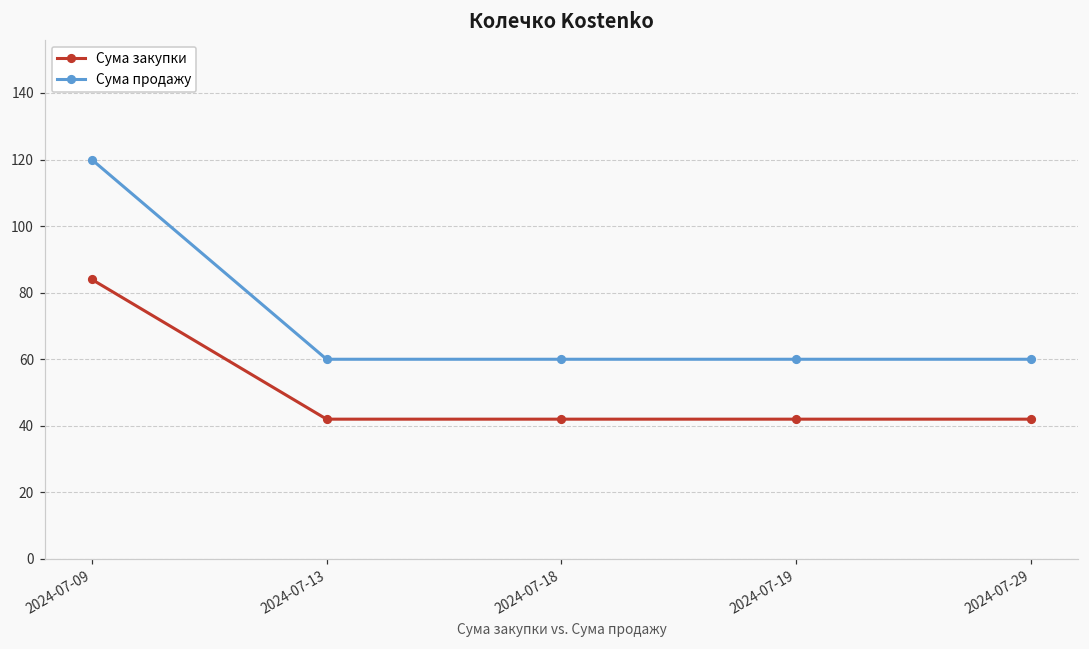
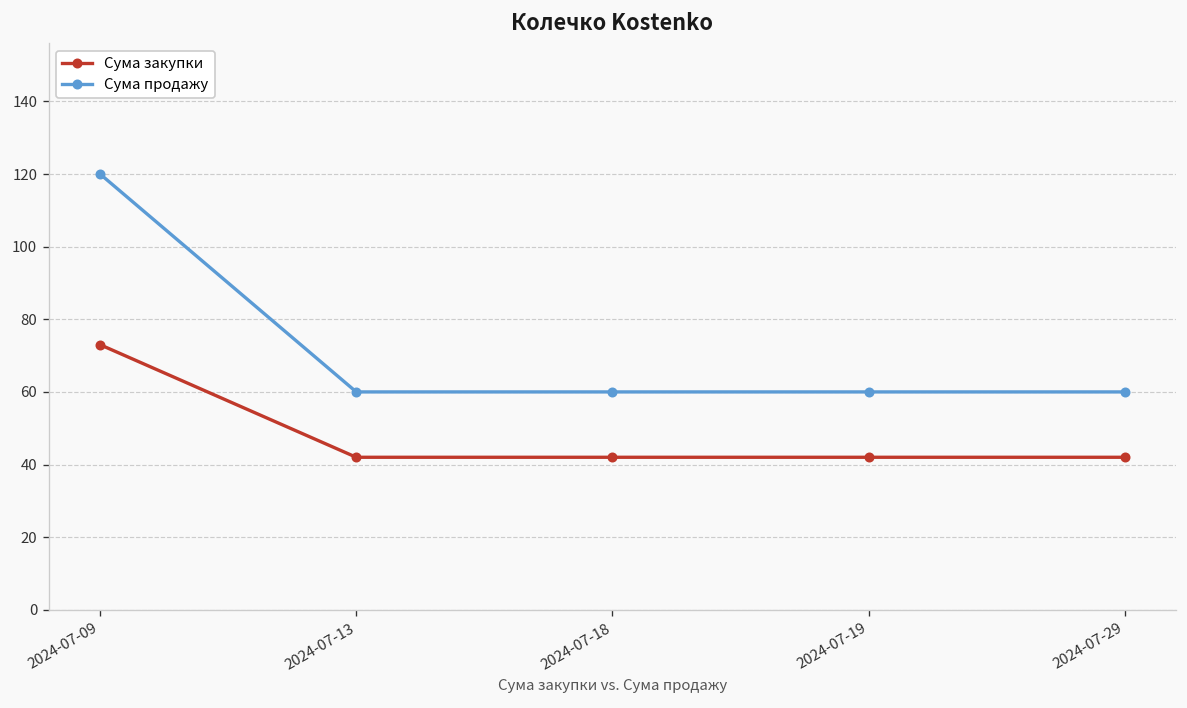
Сума закупки, 2024-07-09: 84 -> 73
